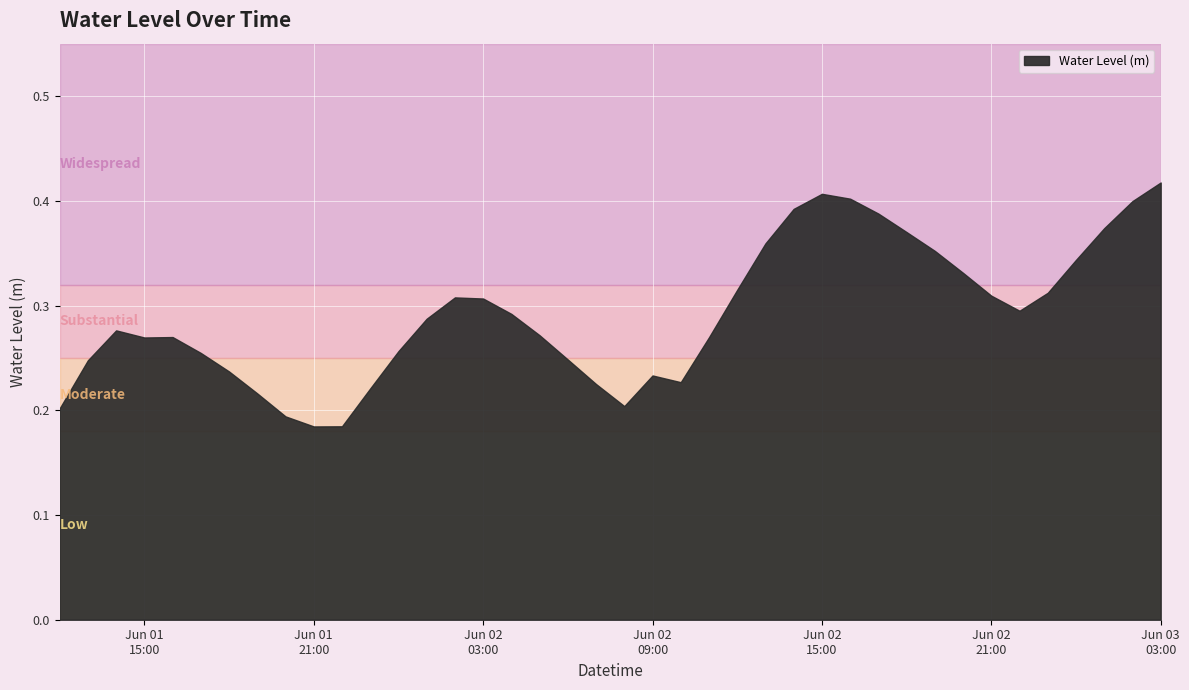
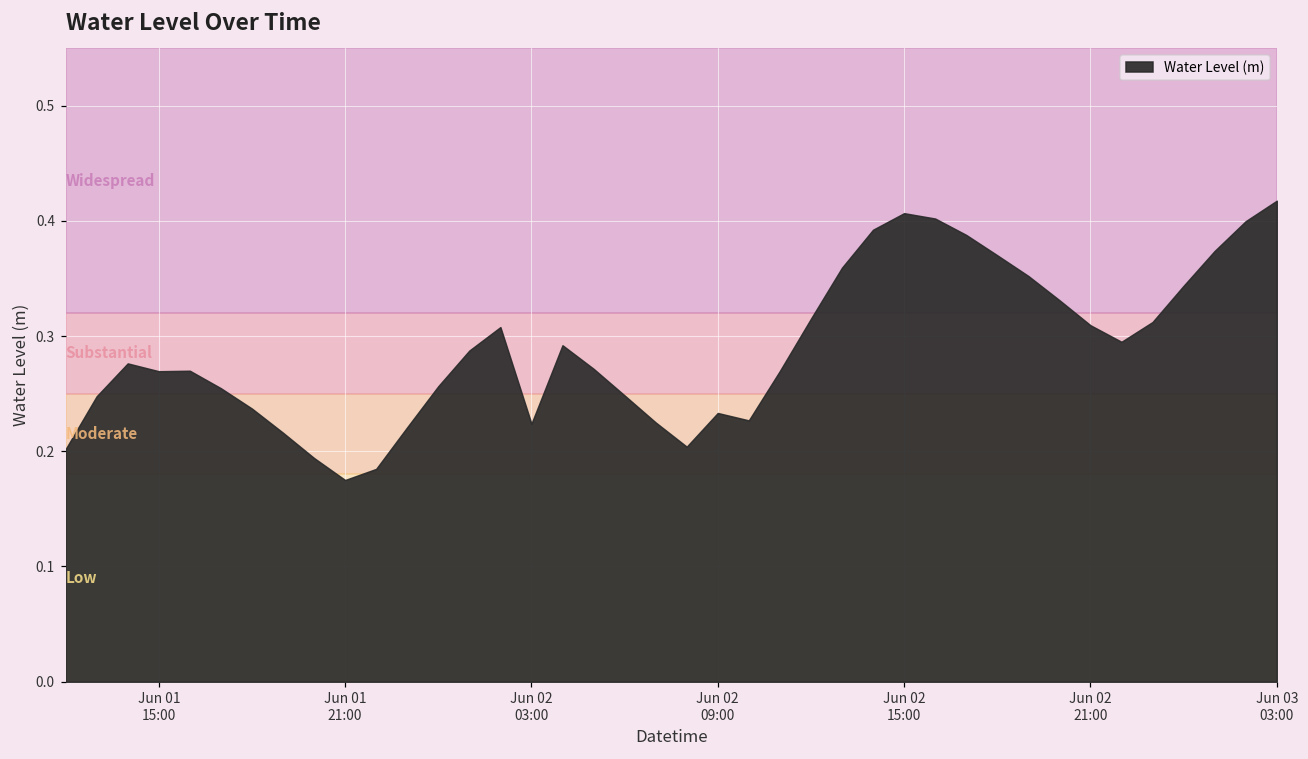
Jun 01 21:00: 0.185 -> 0.175
Jun 02 03:00: 0.307 -> 0.224
